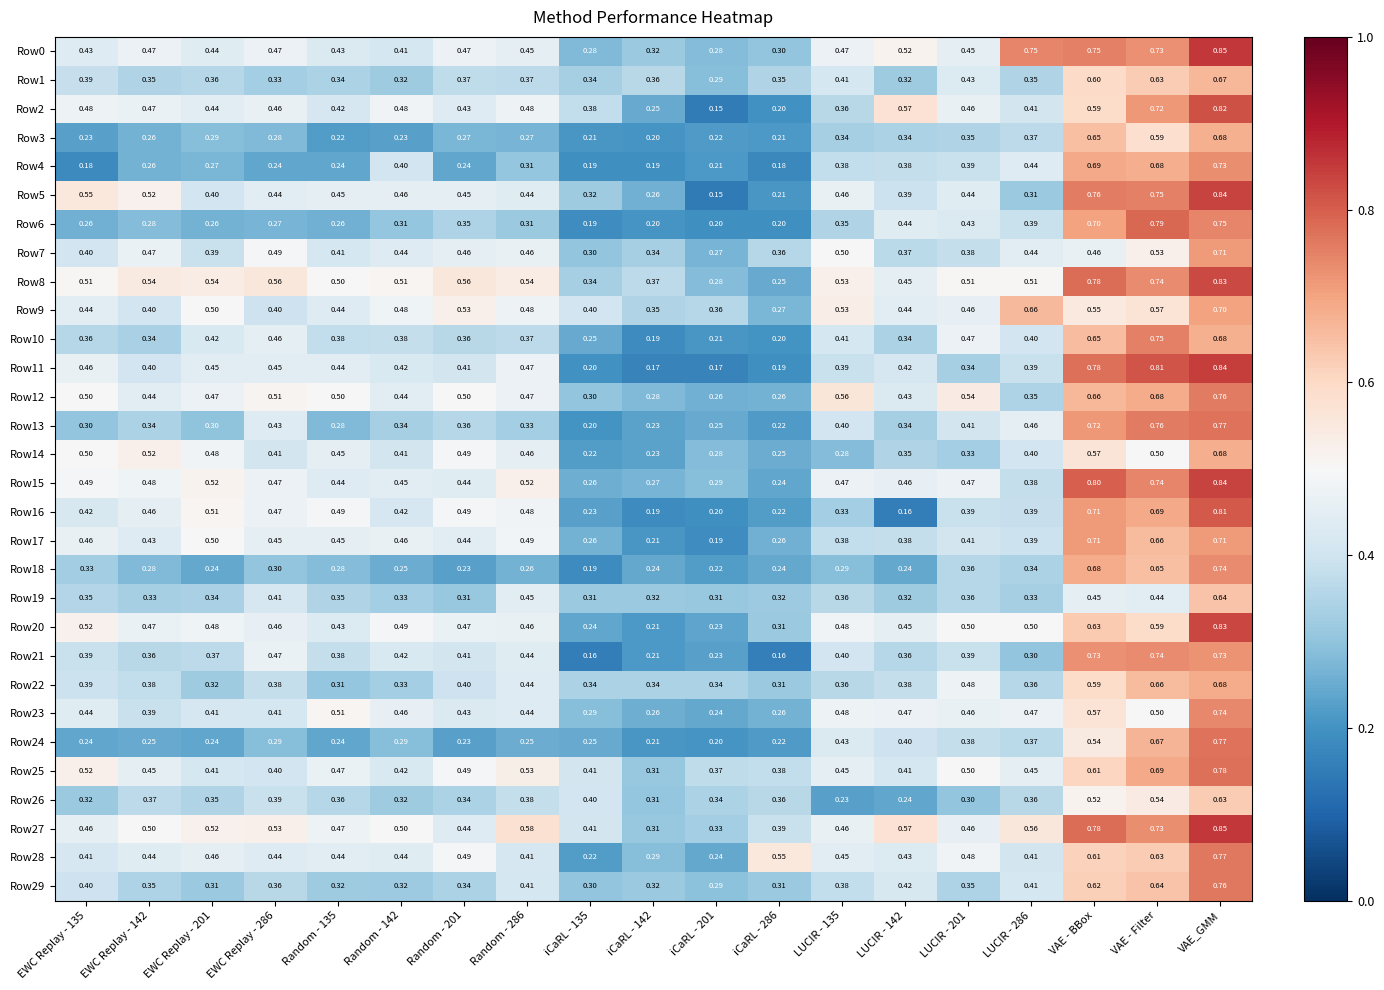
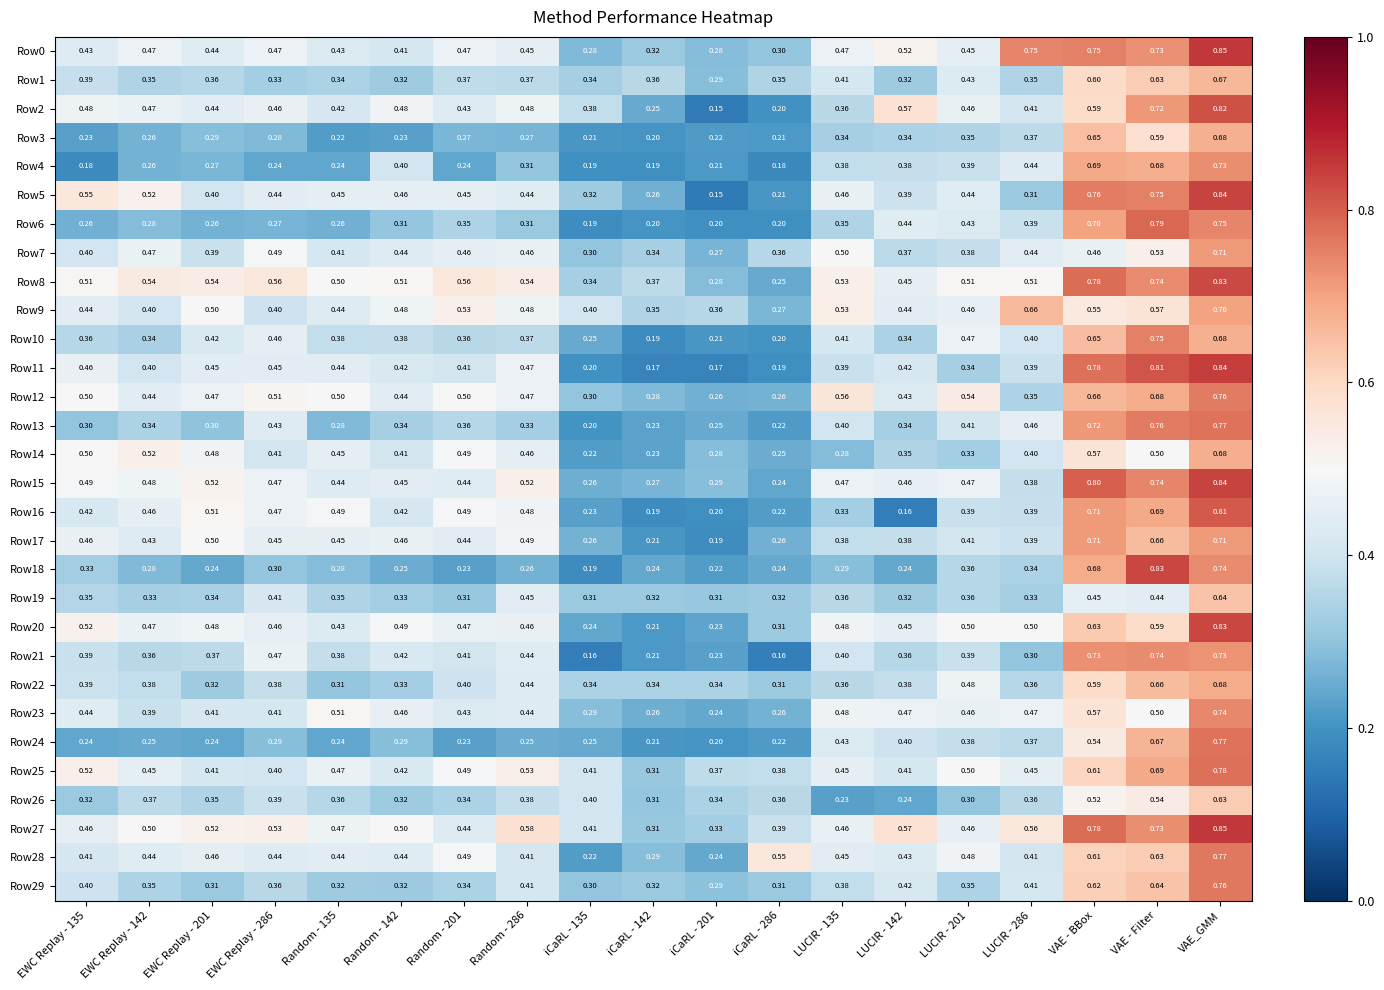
Row18, VAE - Filter: 0.65 -> 0.83
